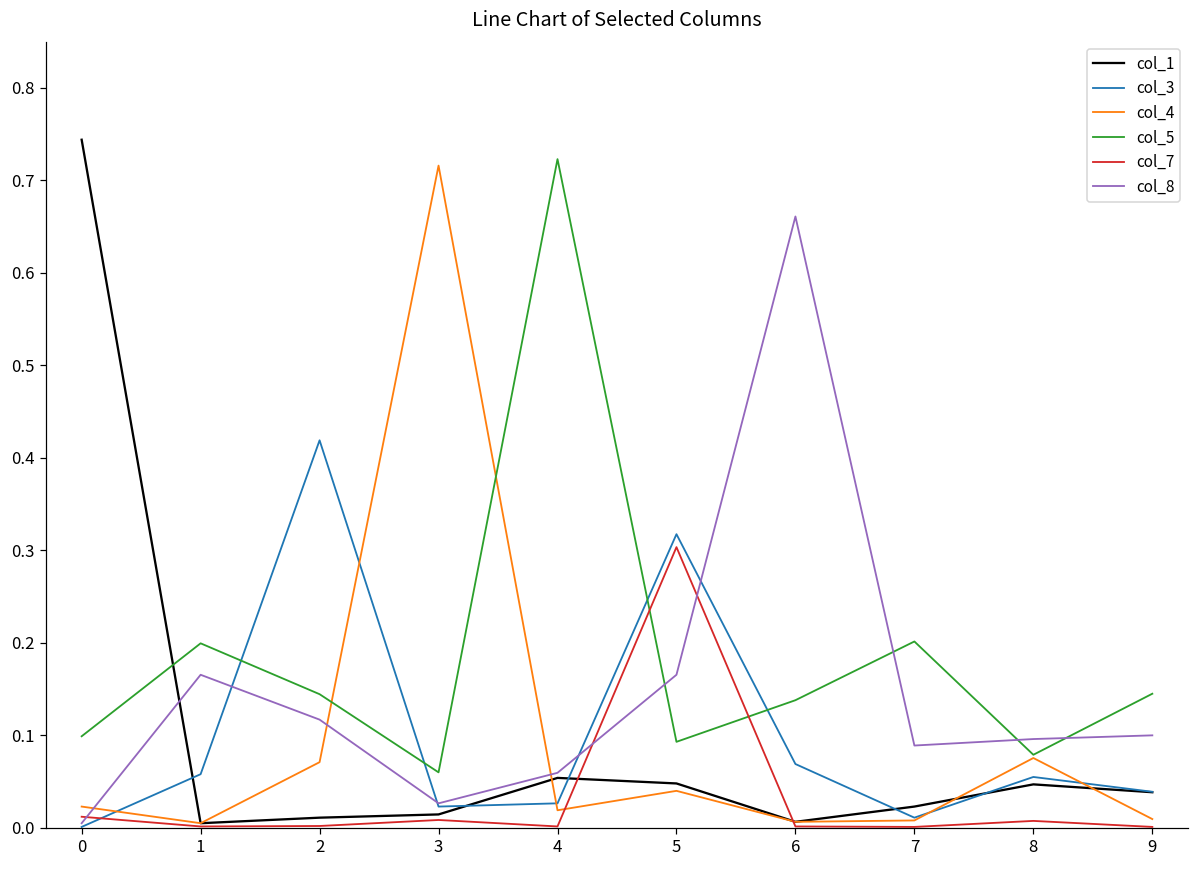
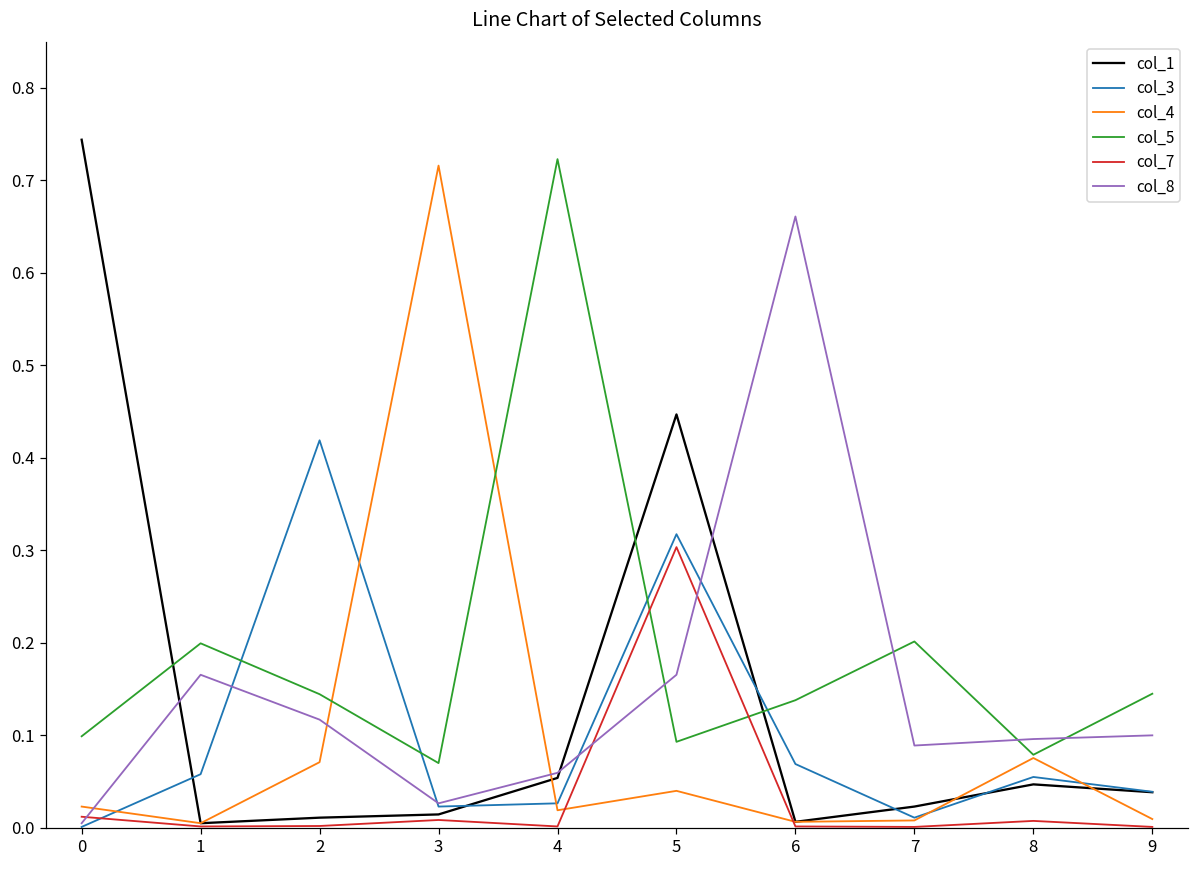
col_5, 3: 0.06 -> 0.07
col_1, 5: 0.05 -> 0.45
